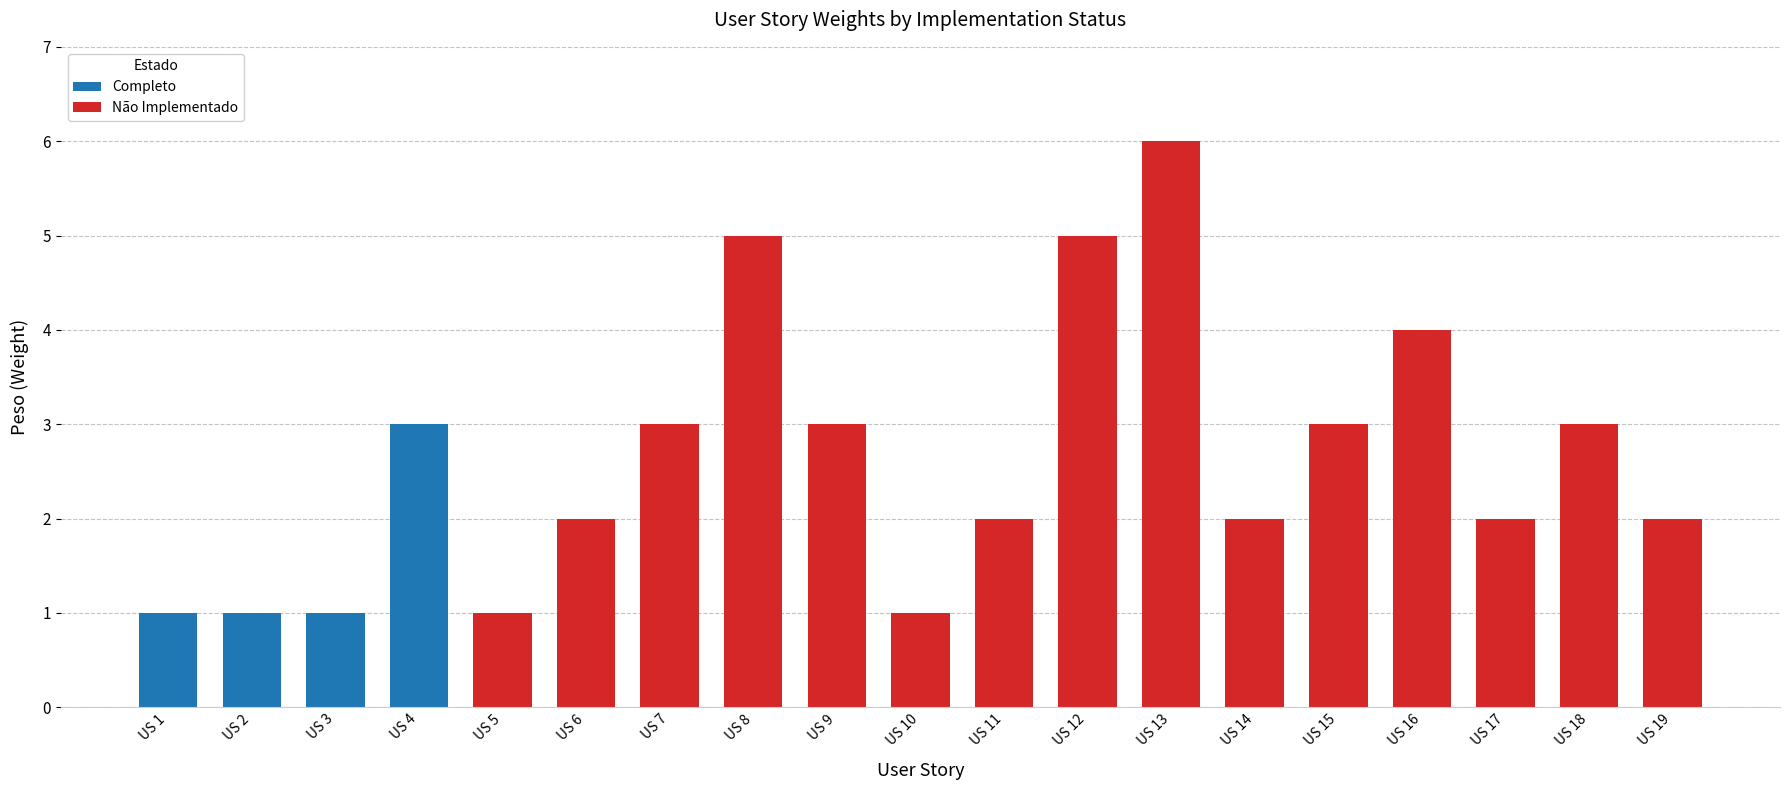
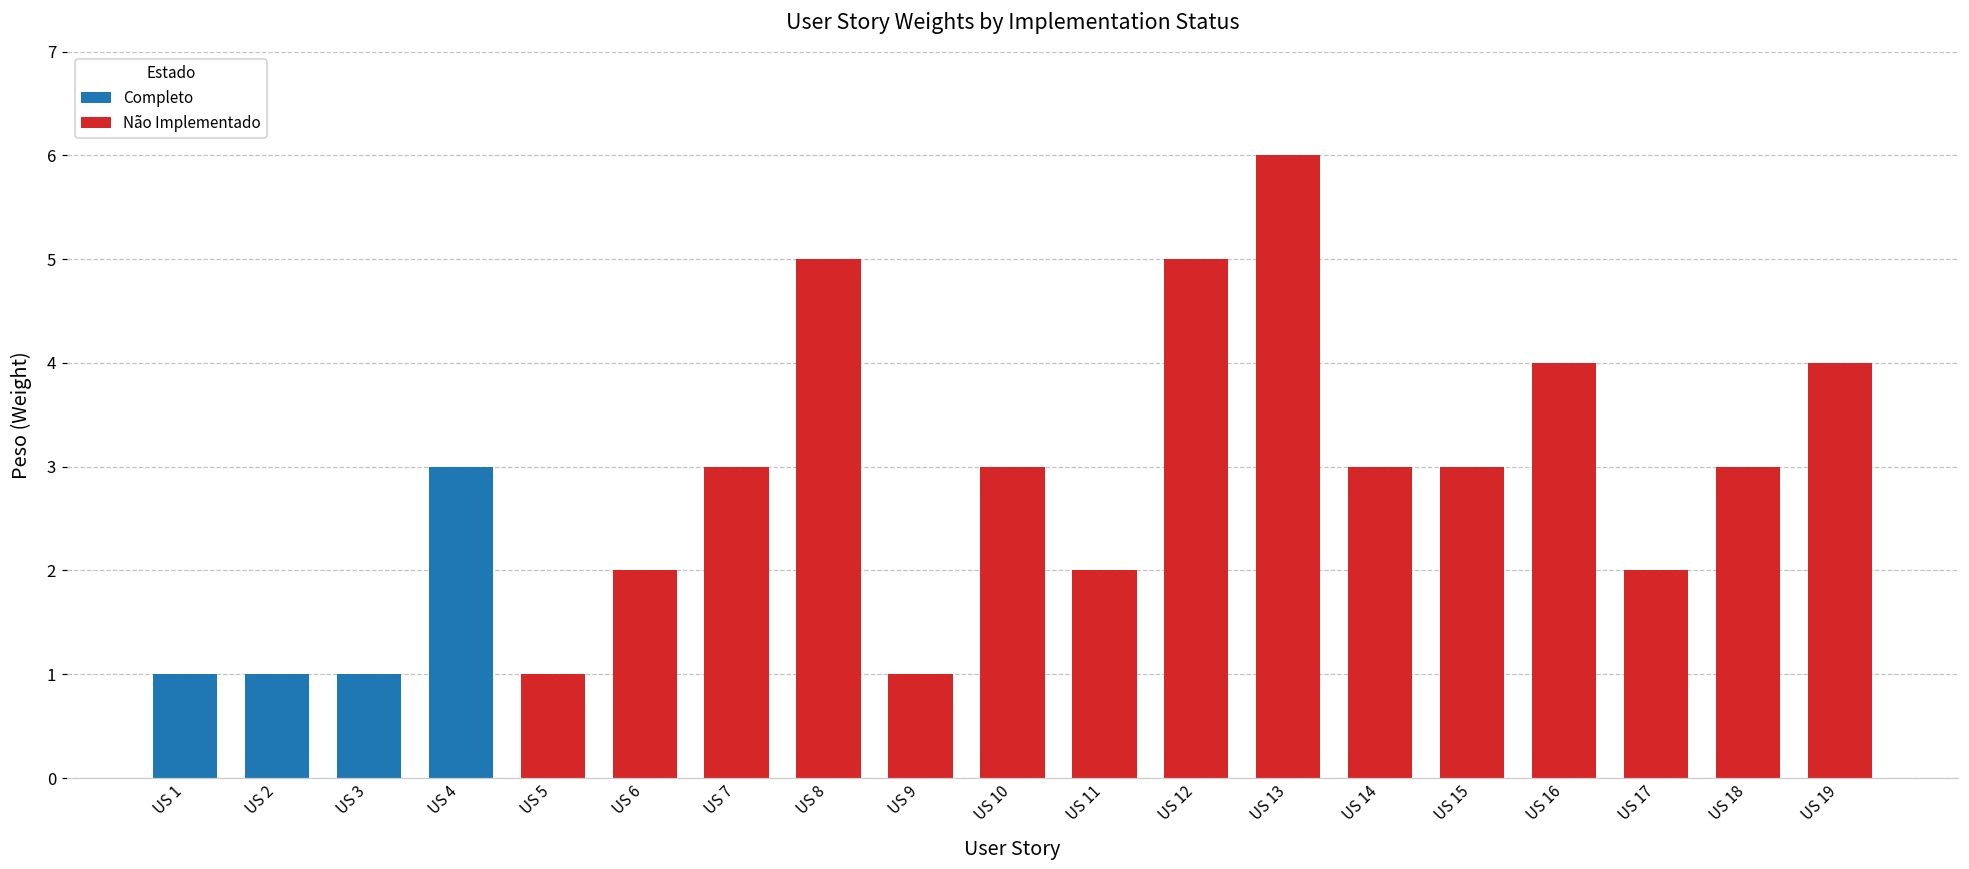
US 9: 3 -> 1
US 10: 1 -> 3
US 14: 2 -> 3
US 19: 2 -> 4
